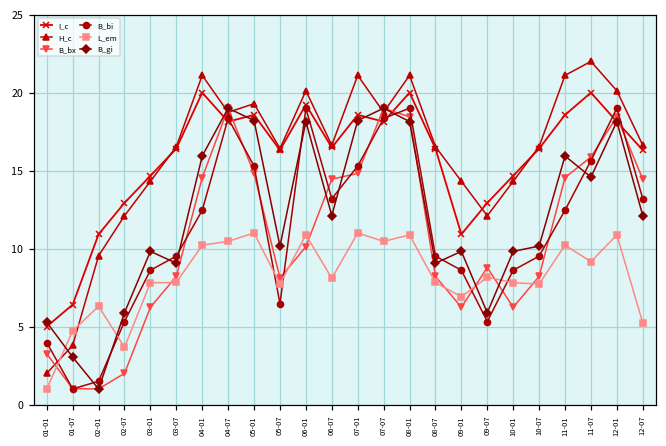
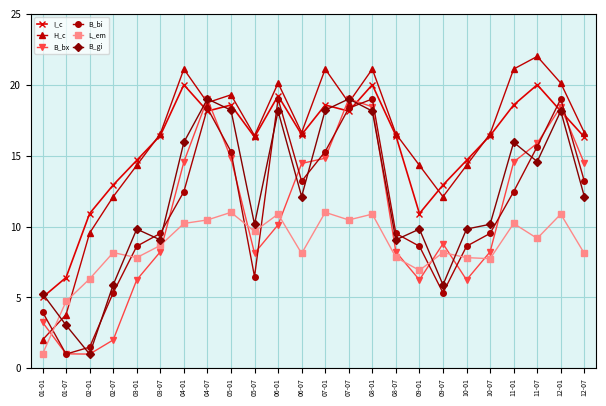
L_em, 02-07: 3.7 -> 8.2
L_em, 03-07: 7.8 -> 8.7
L_em, 05-07: 7.7 -> 9.7
L_em, 12-07: 5.2 -> 8.1
